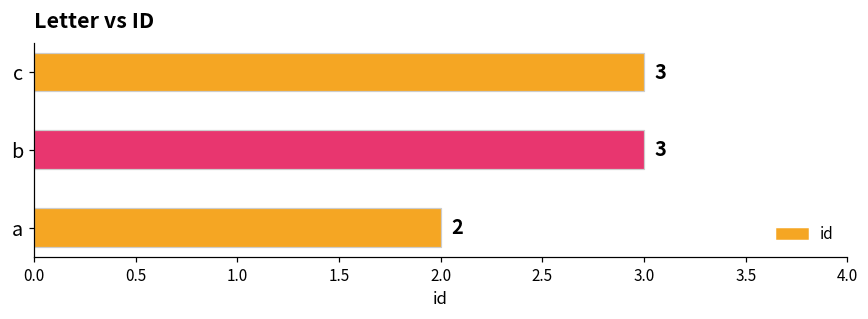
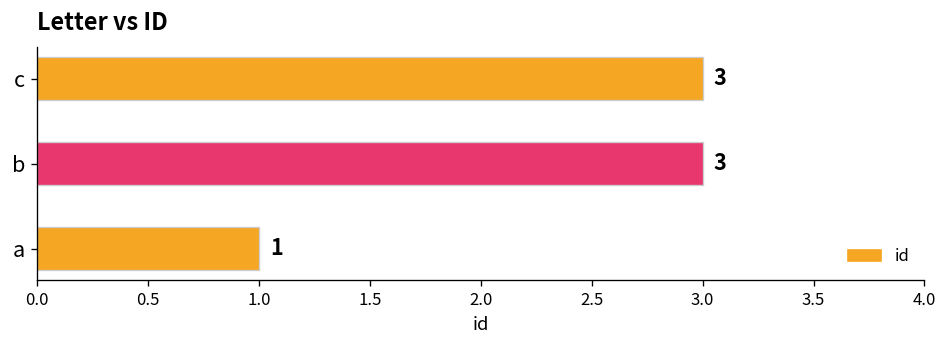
a: 2 -> 1
